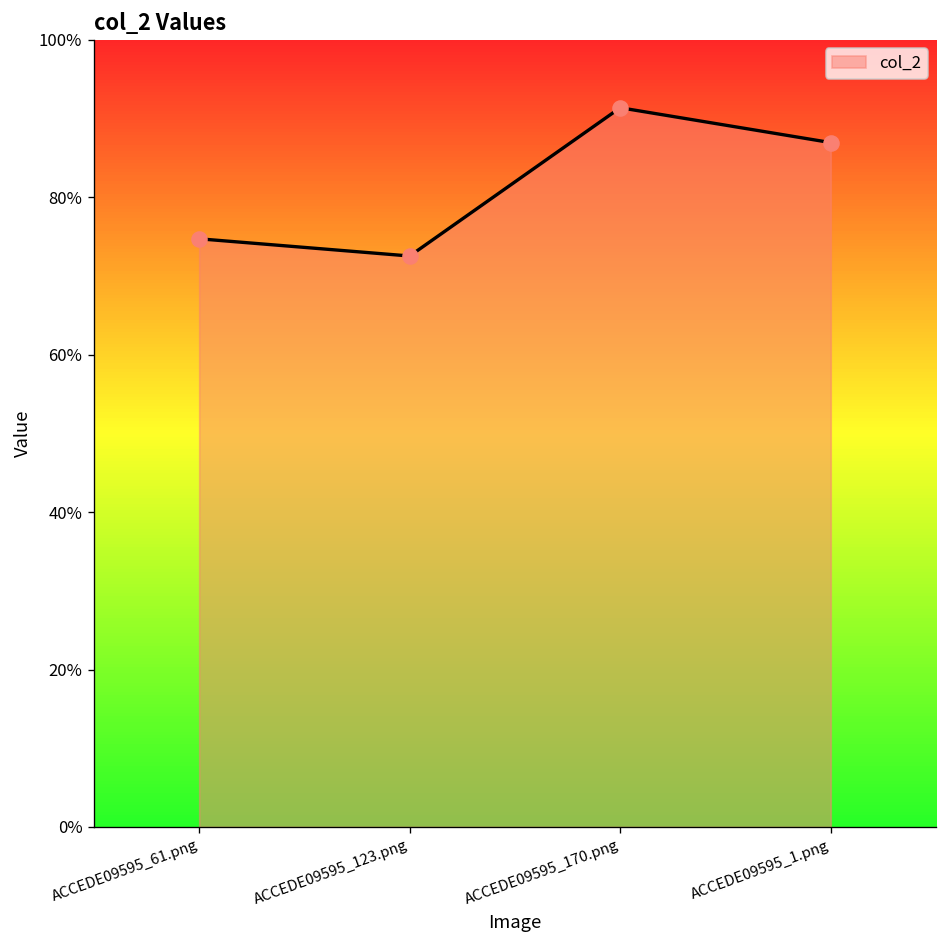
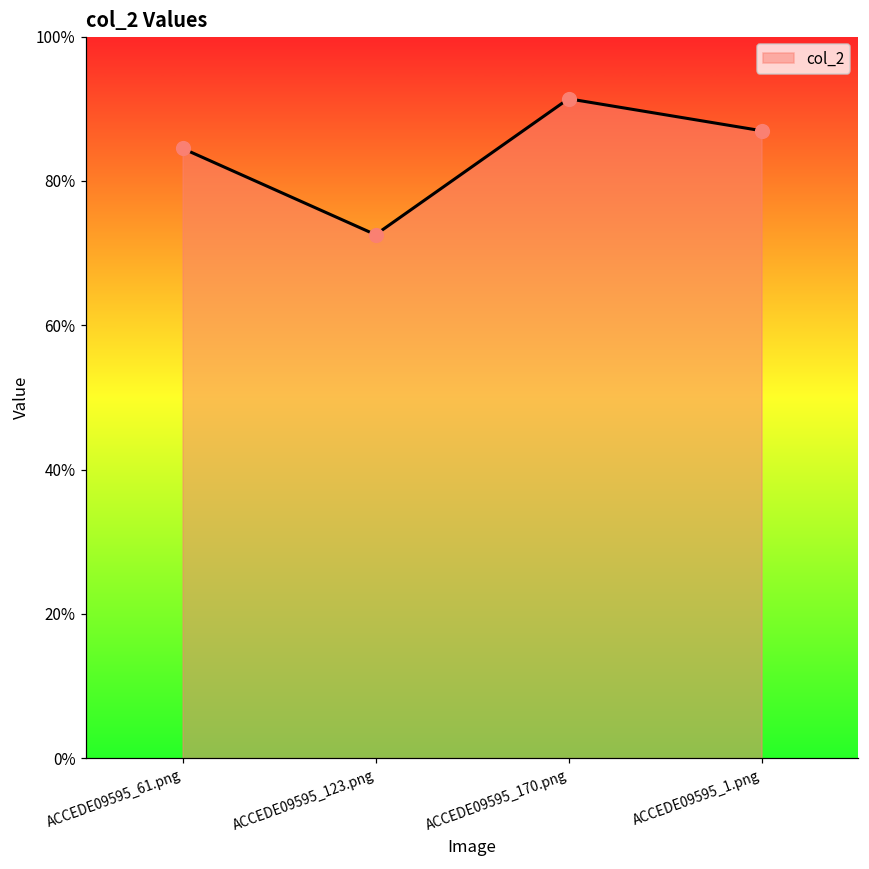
ACCEDE09595_61.png: 75% -> 85%
